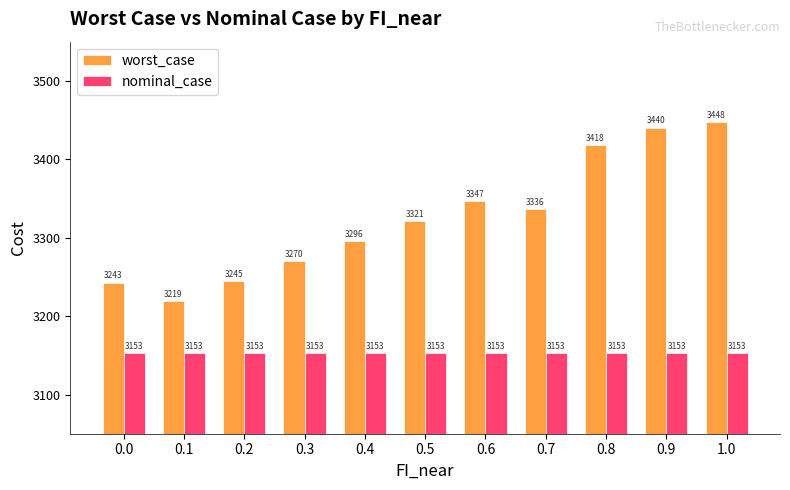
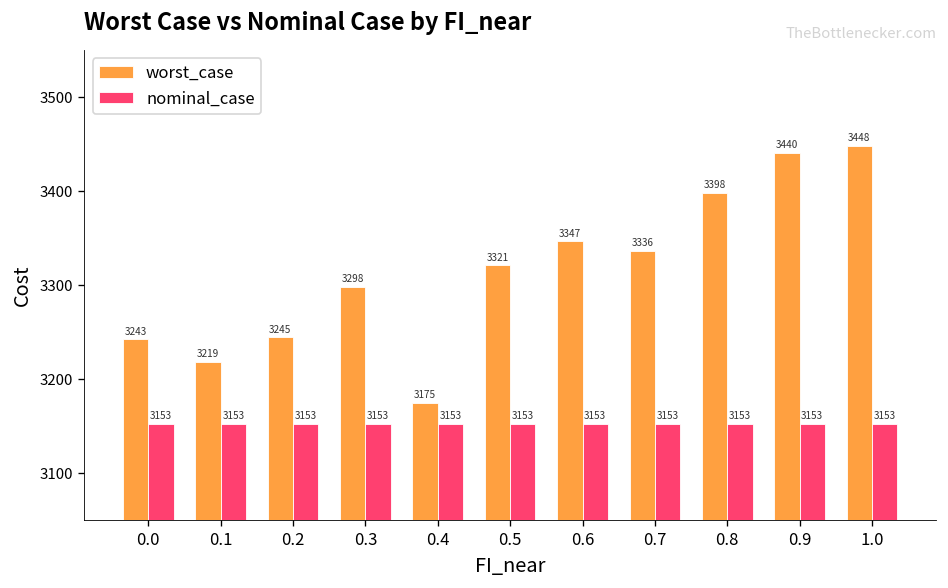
worst_case, 0.3: 3270 -> 3298
worst_case, 0.4: 3296 -> 3175
worst_case, 0.8: 3418 -> 3398
